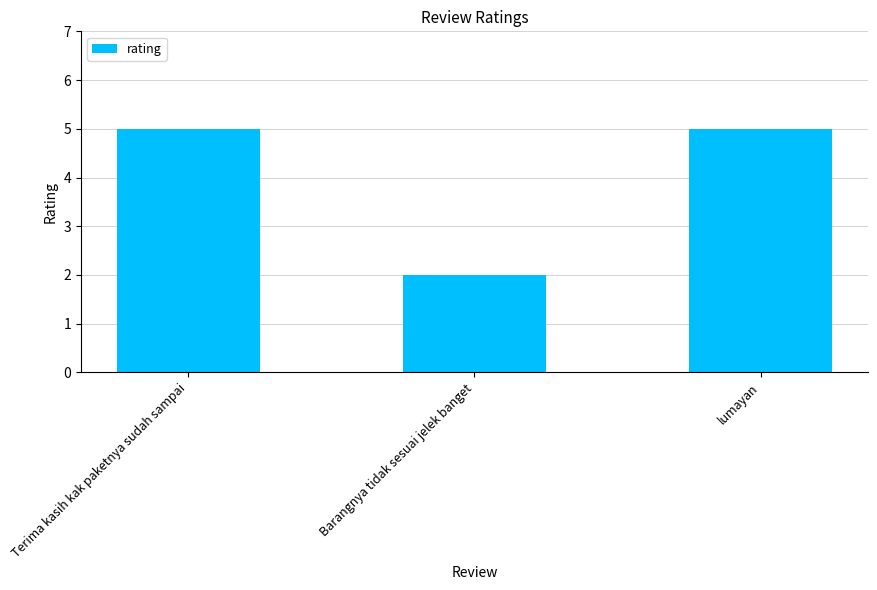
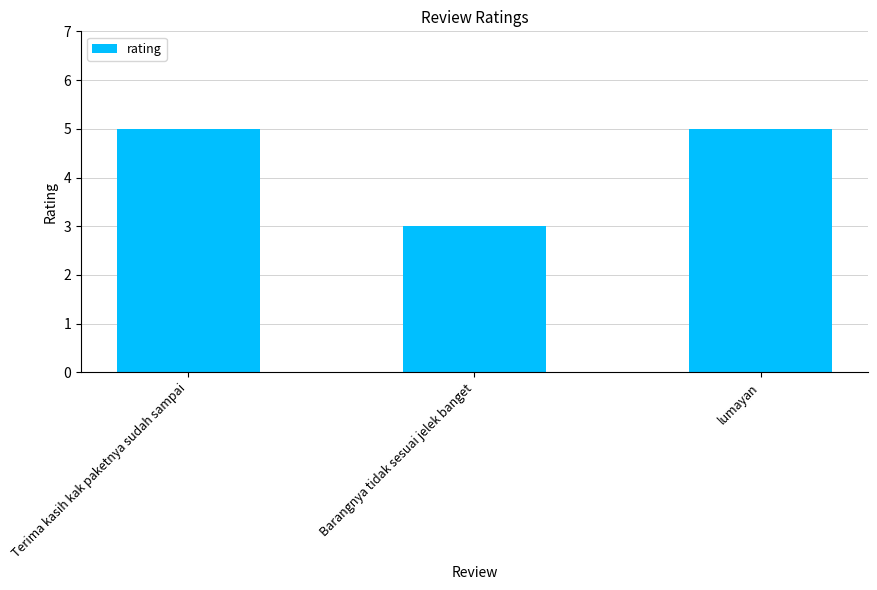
Barangnya tidak sesuai jelek banget: 2 -> 3
